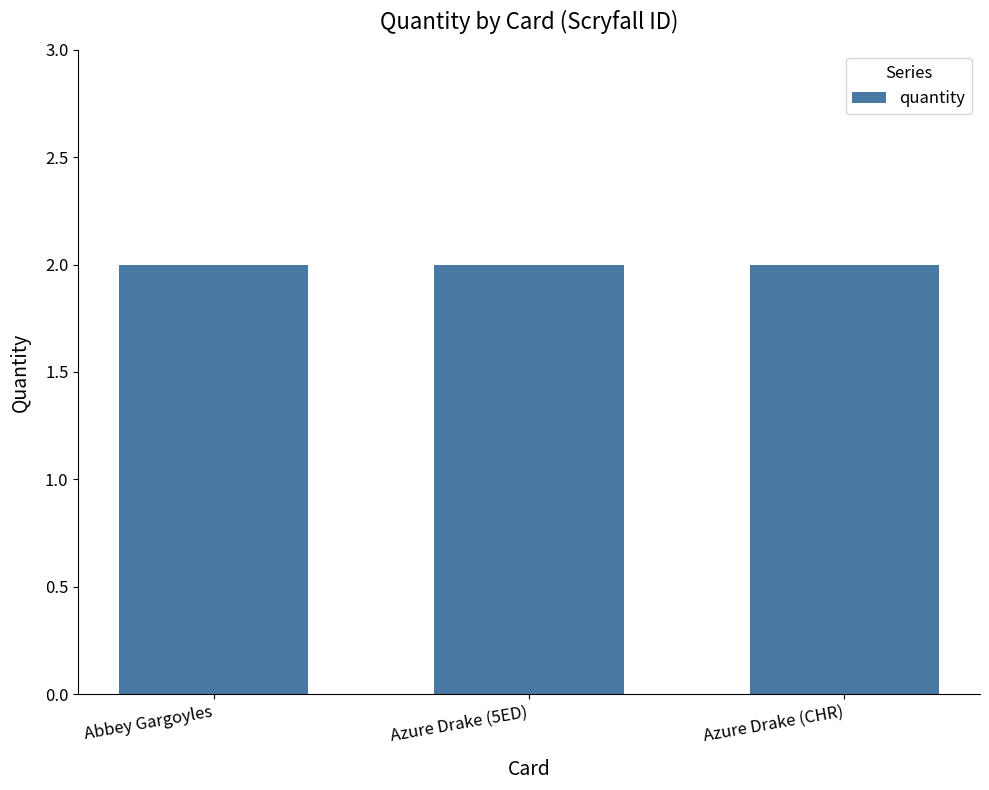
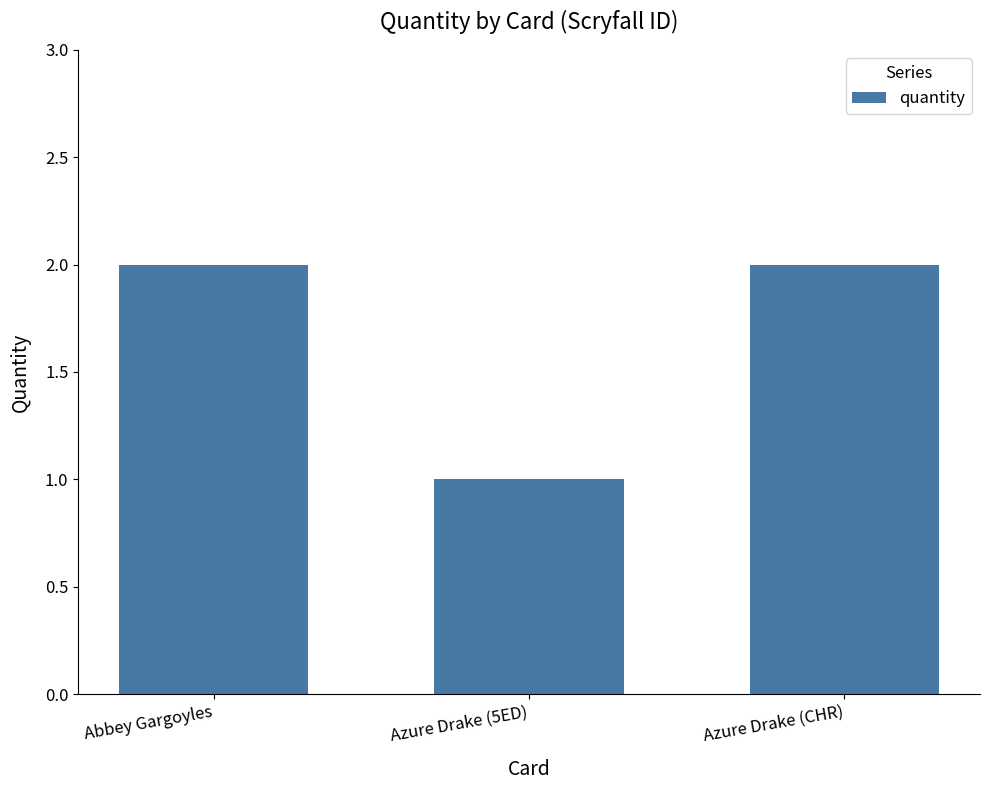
Azure Drake (5ED): 2 -> 1
